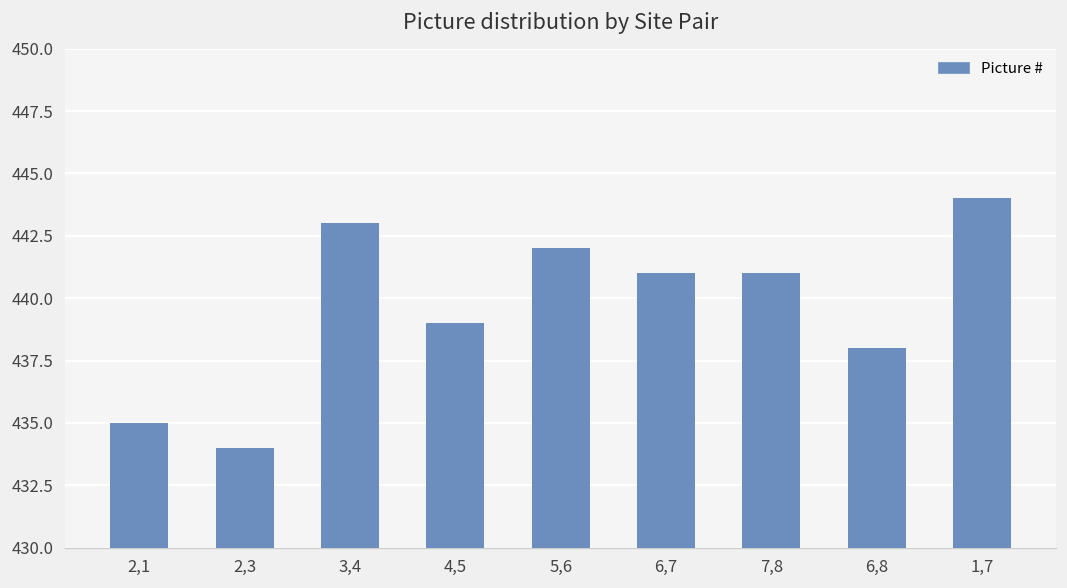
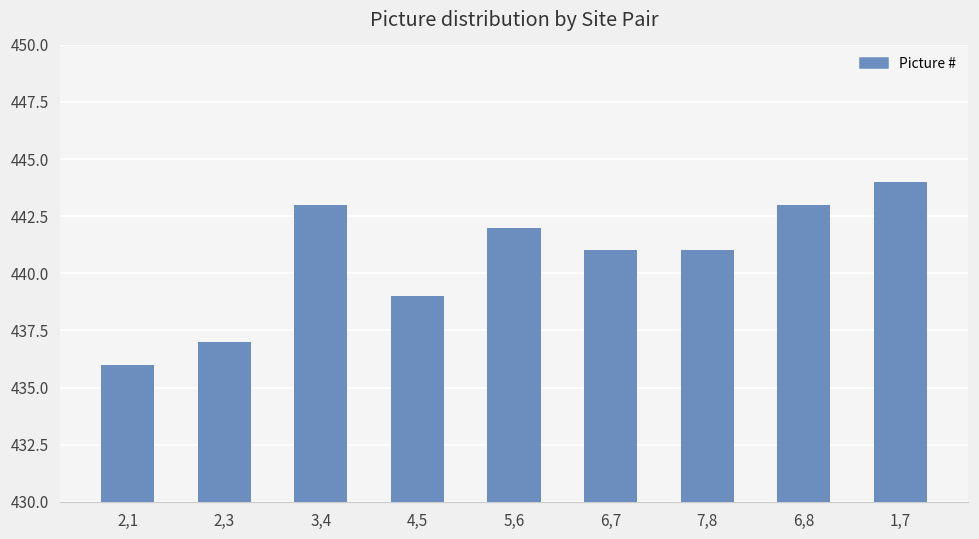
2,1: 435 -> 436
2,3: 434 -> 437
6,8: 438 -> 443
